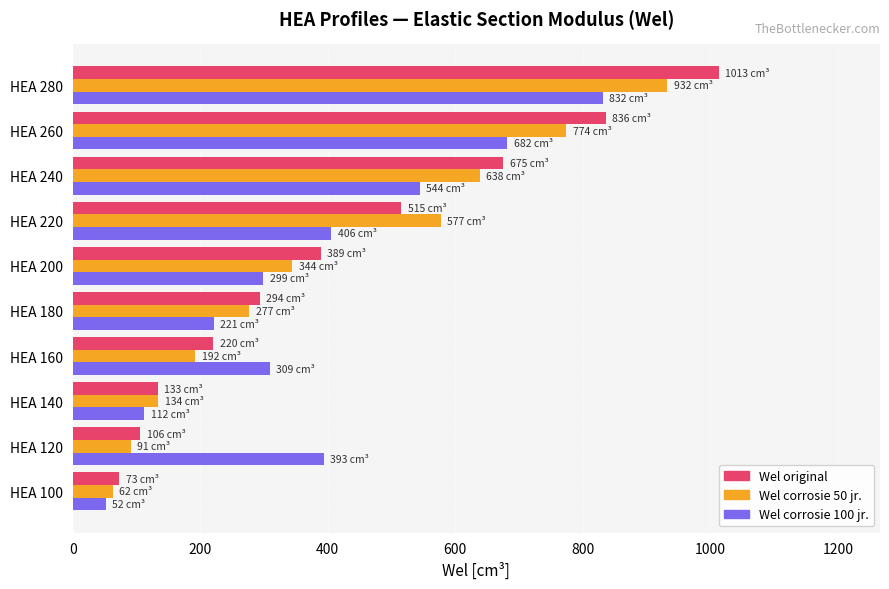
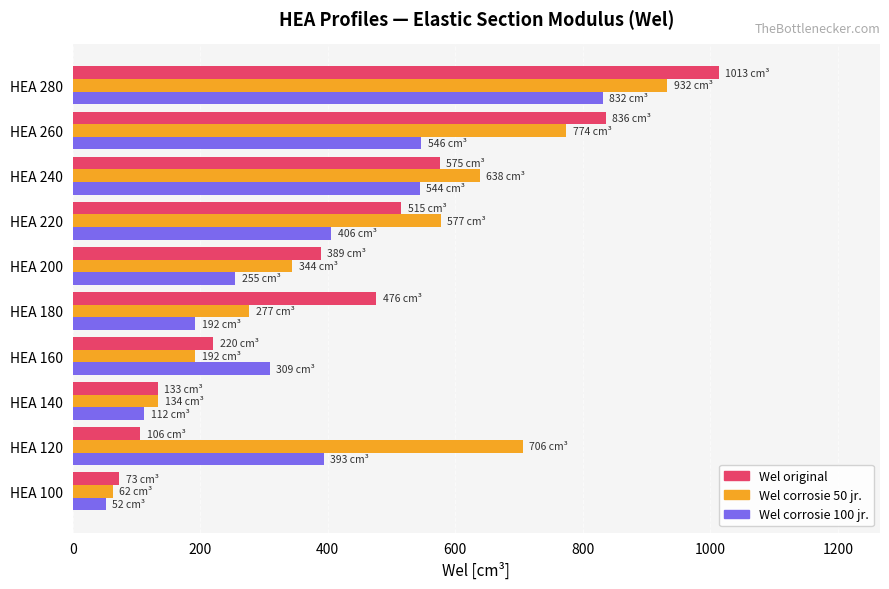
Wel corrosie 100 jr., HEA 260: 682 -> 546
Wel original, HEA 240: 675 -> 575
Wel corrosie 100 jr., HEA 200: 299 -> 255
Wel original, HEA 180: 294 -> 476
Wel corrosie 100 jr., HEA 180: 221 -> 192
Wel corrosie 50 jr., HEA 120: 91 -> 706
